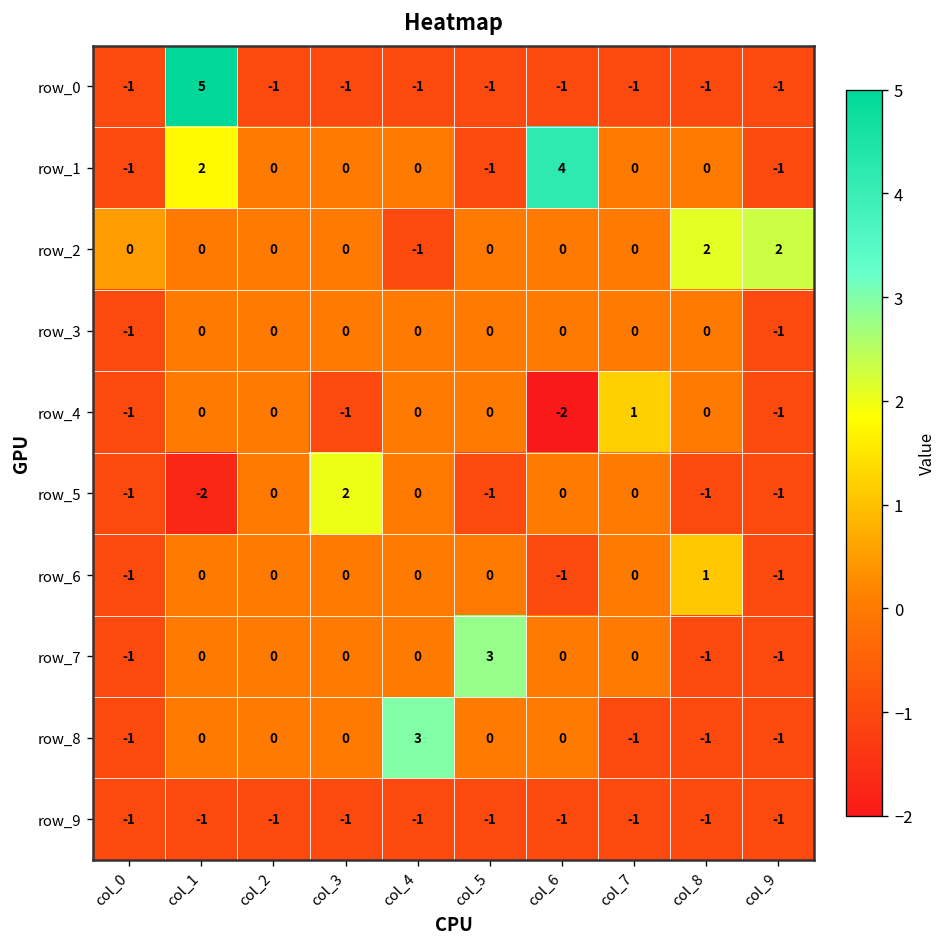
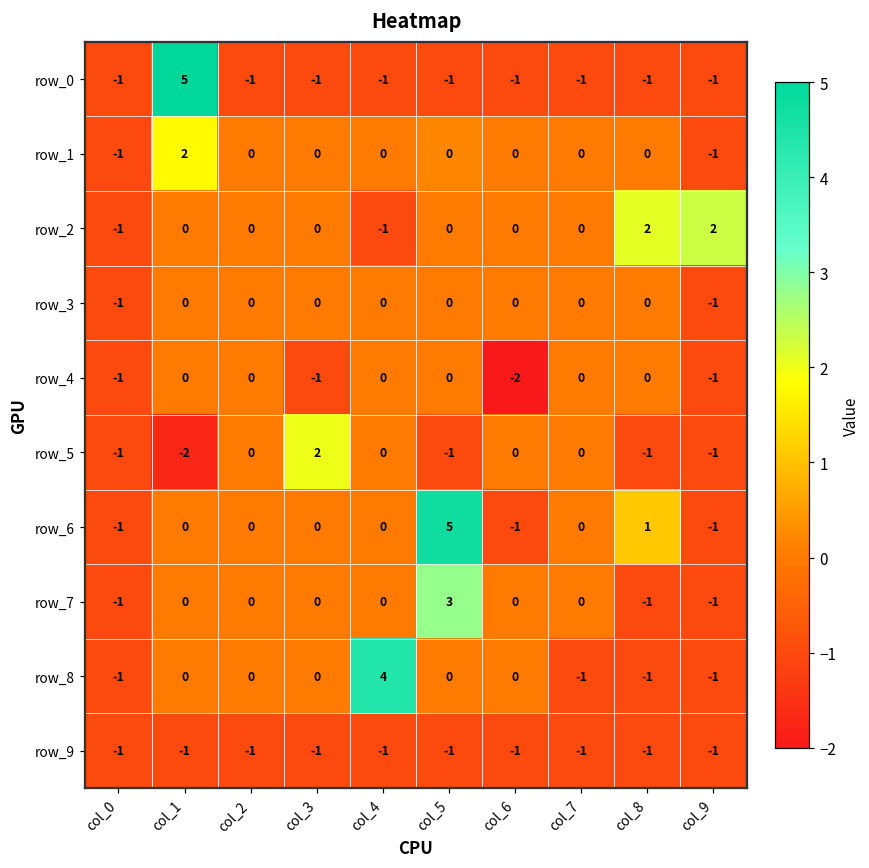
row_1, col_5: -1 -> 0
row_1, col_6: 4 -> 0
row_2, col_0: 0 -> -1
row_4, col_7: 1 -> 0
row_6, col_5: 0 -> 5
row_8, col_4: 3 -> 4
